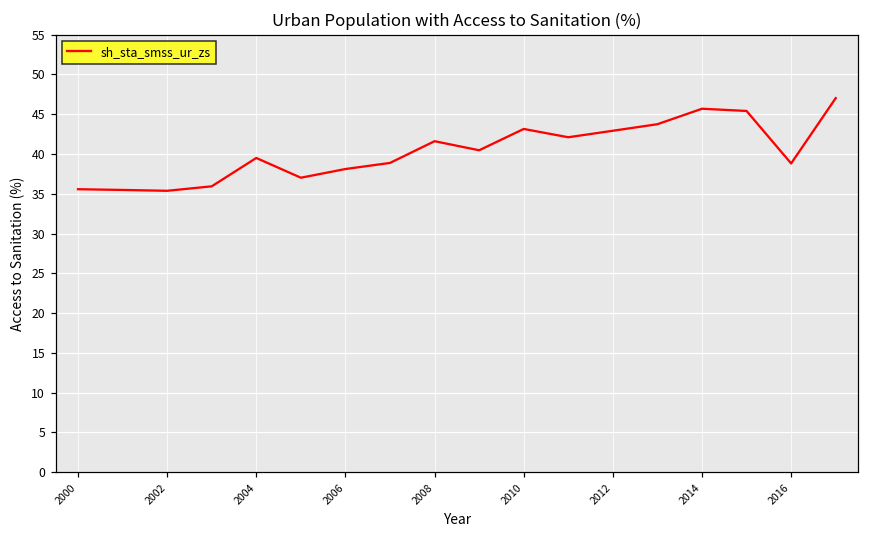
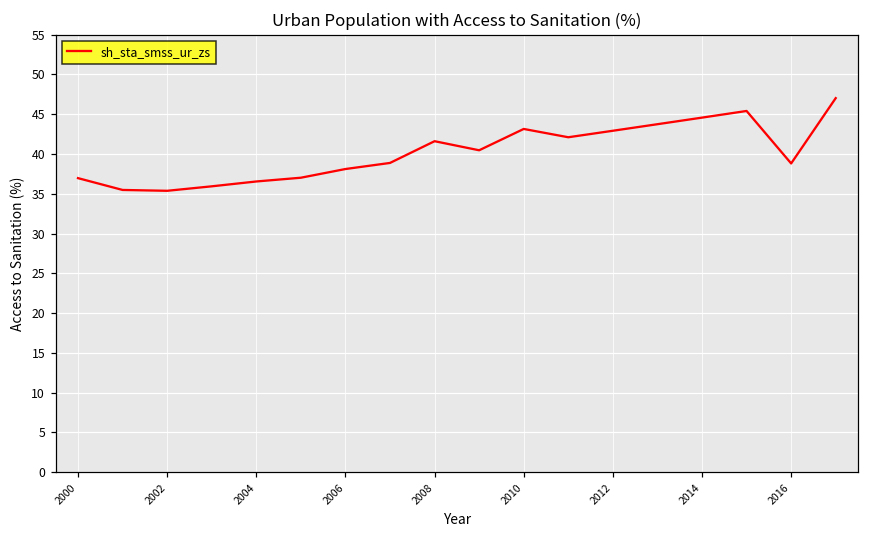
2000: 36 -> 37
2004: 40 -> 37
2014: 46 -> 45
